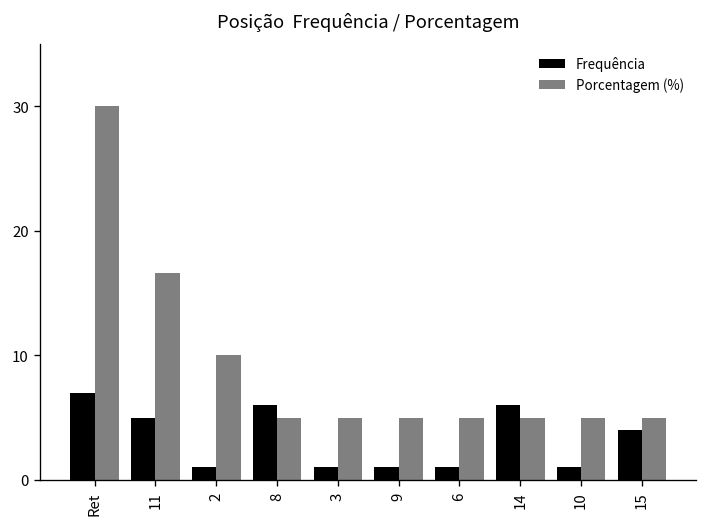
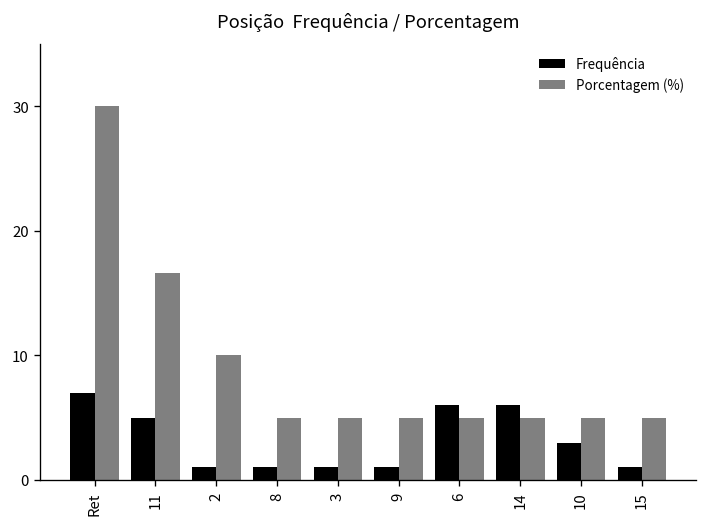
Frequência, 8: 6 -> 1
Frequência, 6: 1 -> 6
Frequência, 10: 1 -> 3
Frequência, 15: 4 -> 1
